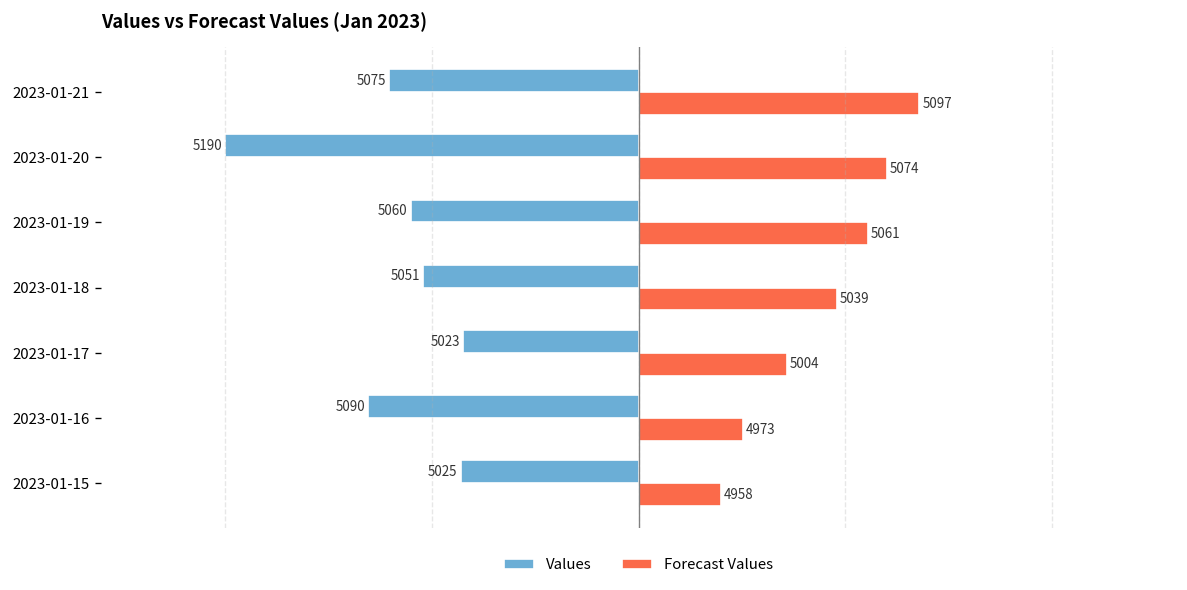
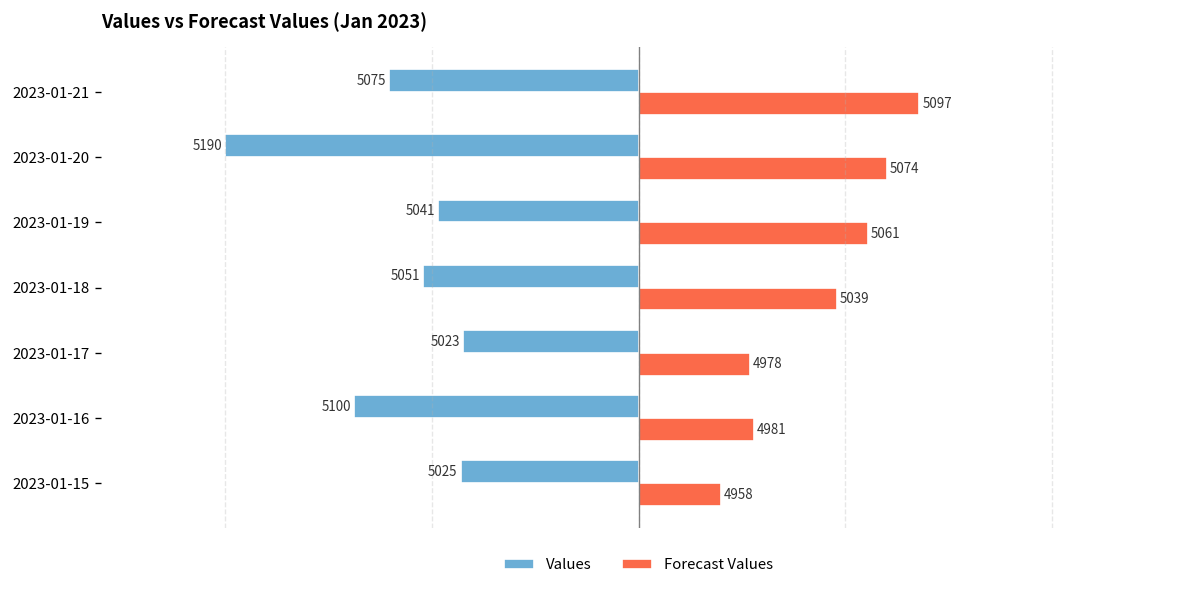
Values, 2023-01-19: 5060 -> 5041
Forecast Values, 2023-01-17: 5004 -> 4978
Values, 2023-01-16: 5090 -> 5100
Forecast Values, 2023-01-16: 4973 -> 4981
